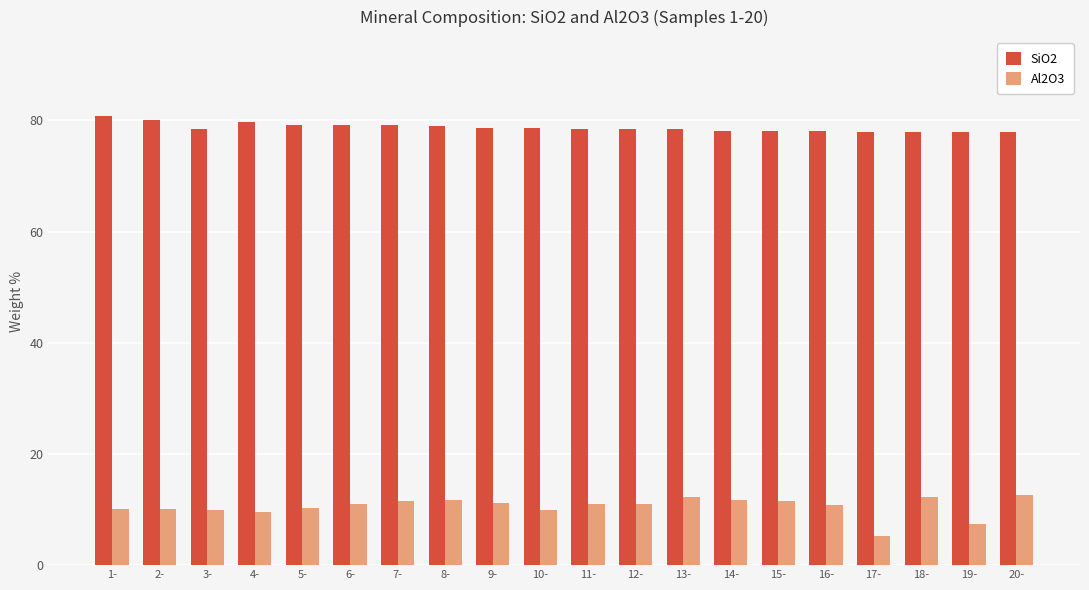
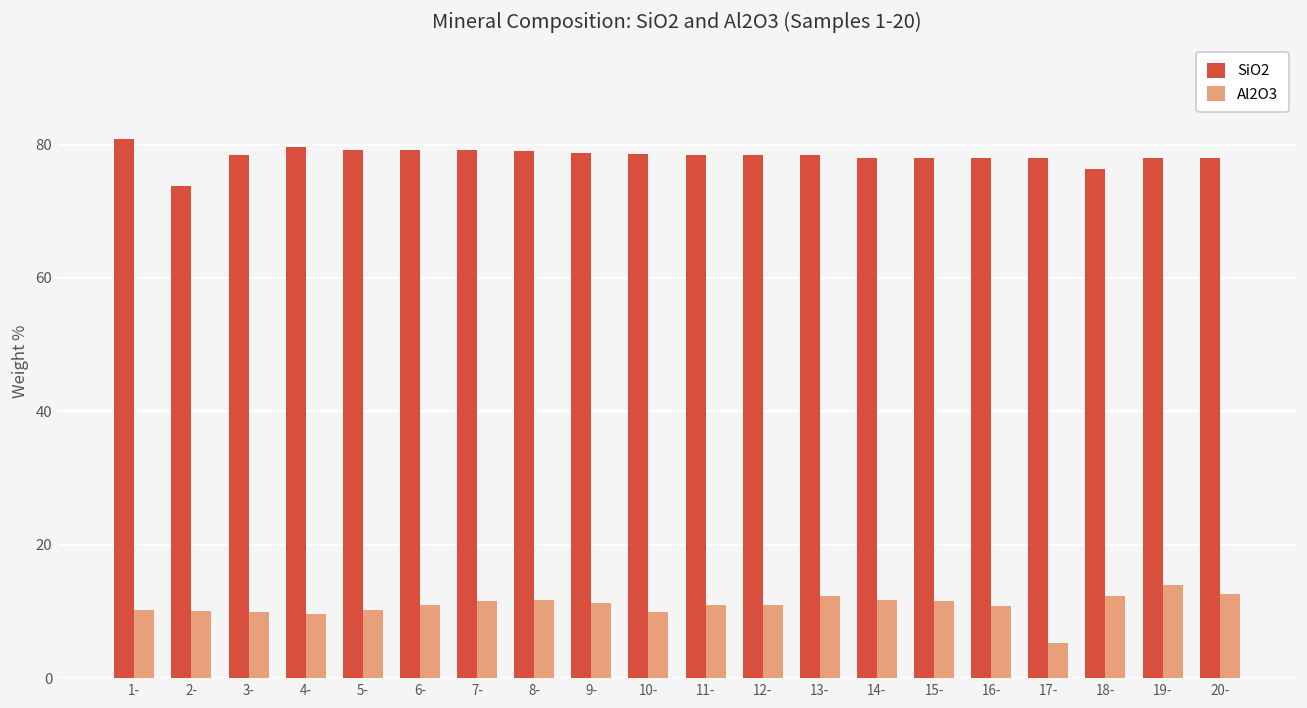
SiO2, 2-: 80 -> 74
SiO2, 18-: 78 -> 76
Al2O3, 19-: 7 -> 14
